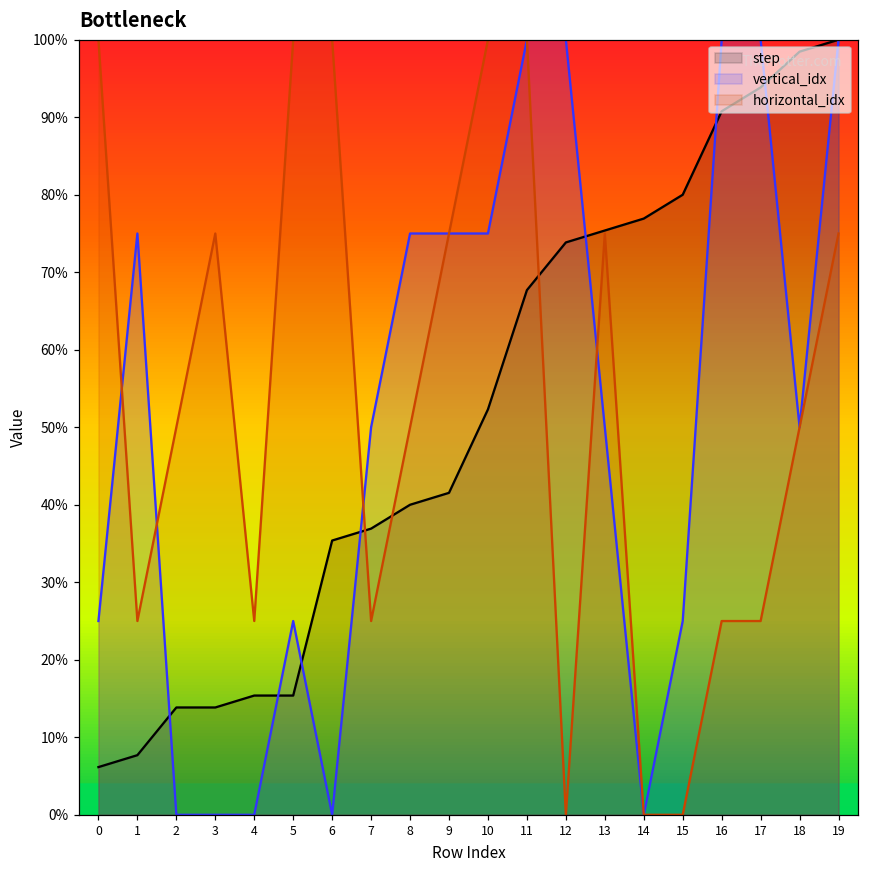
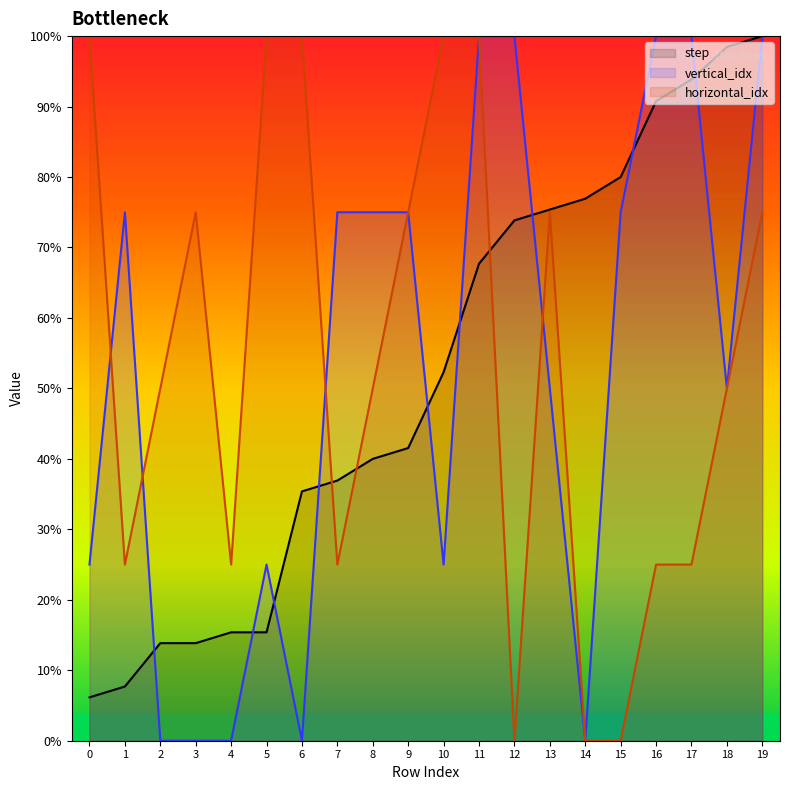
vertical_idx, 7: 50% -> 75%
vertical_idx, 10: 75% -> 25%
vertical_idx, 15: 25% -> 75%
